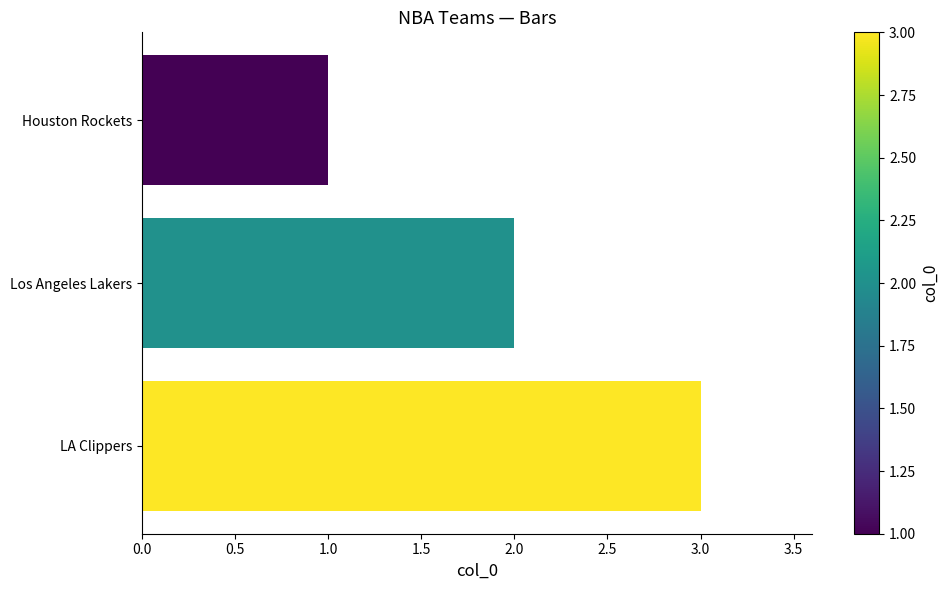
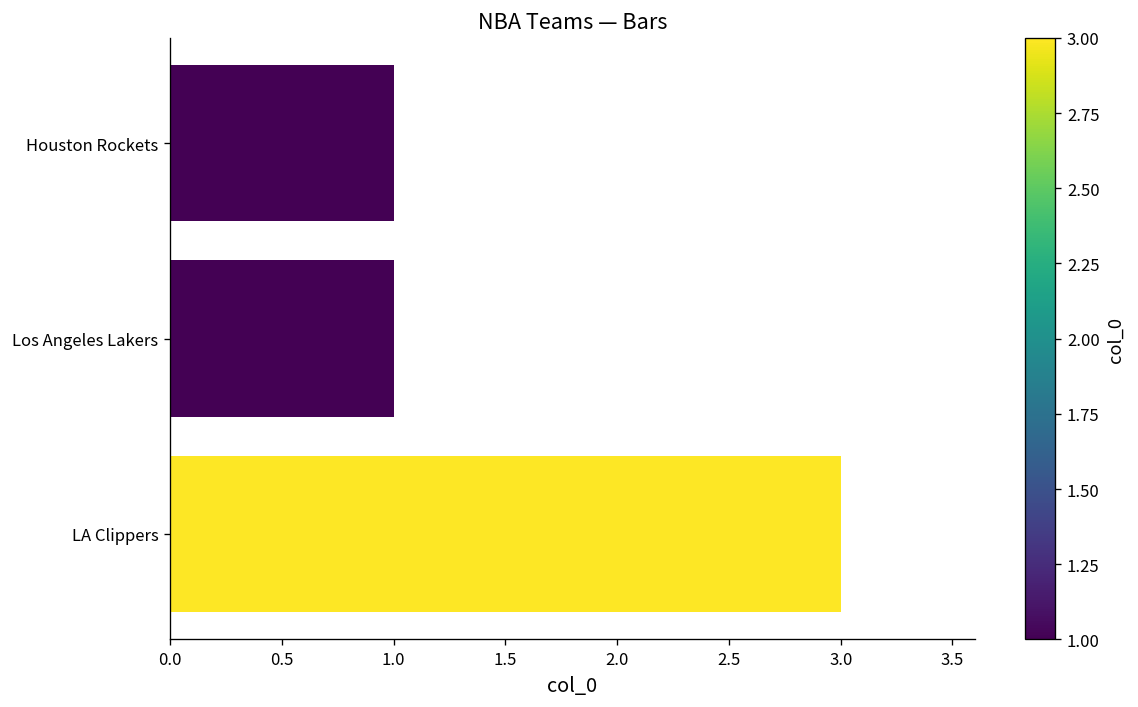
Los Angeles Lakers: 2 -> 1
